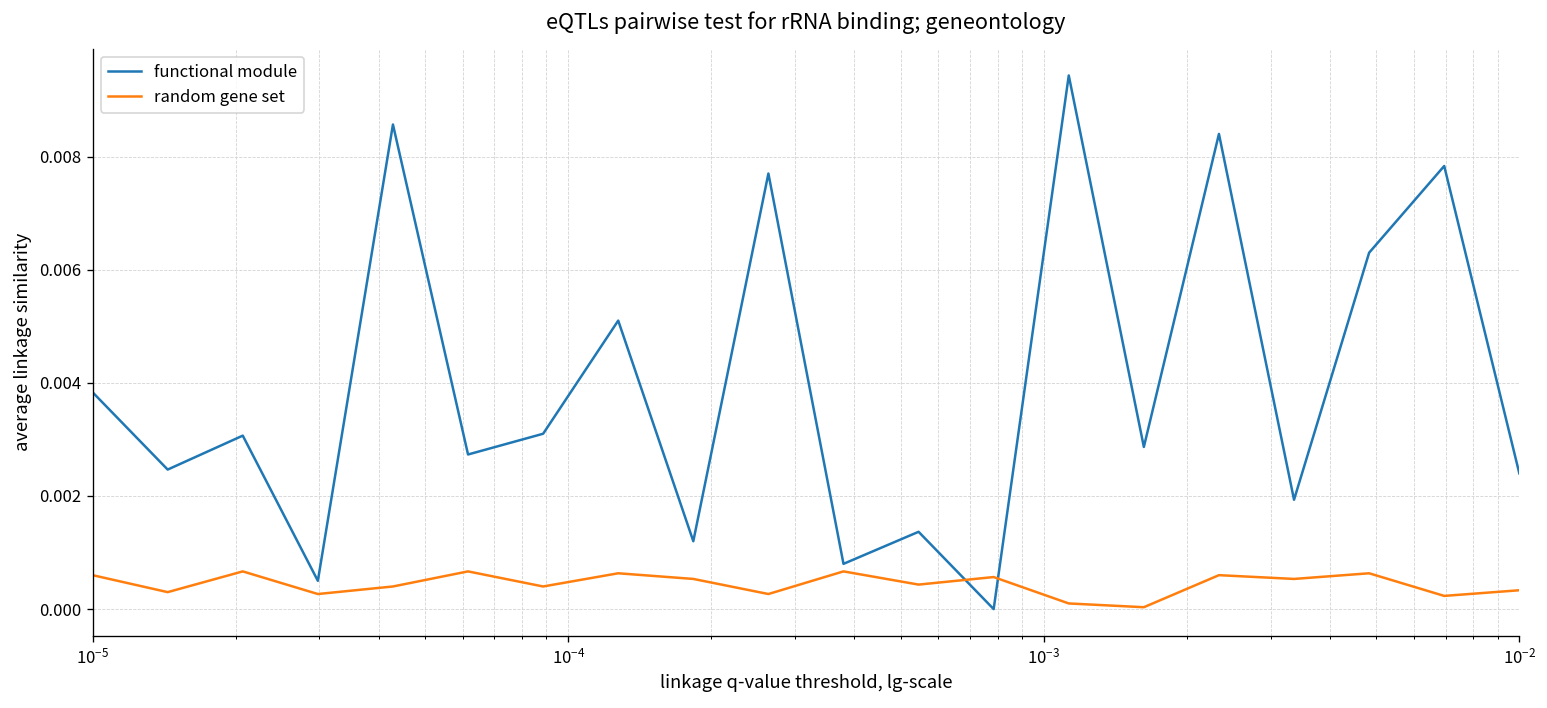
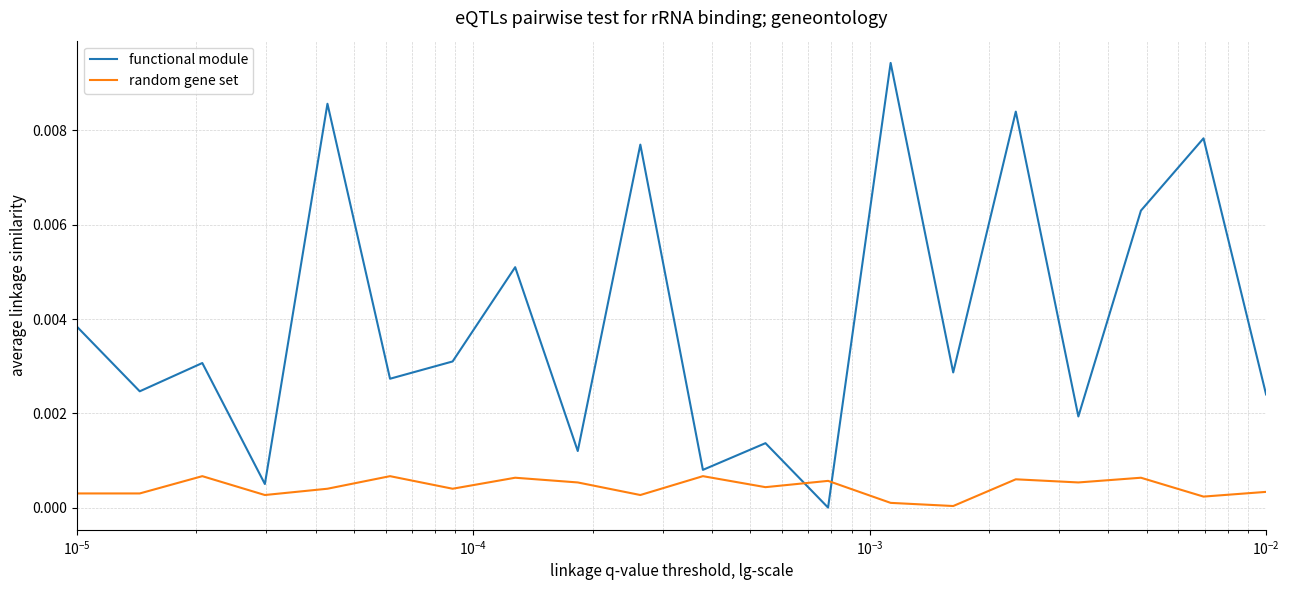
random gene set, 10^-5: 0.0006 -> 0.0003
